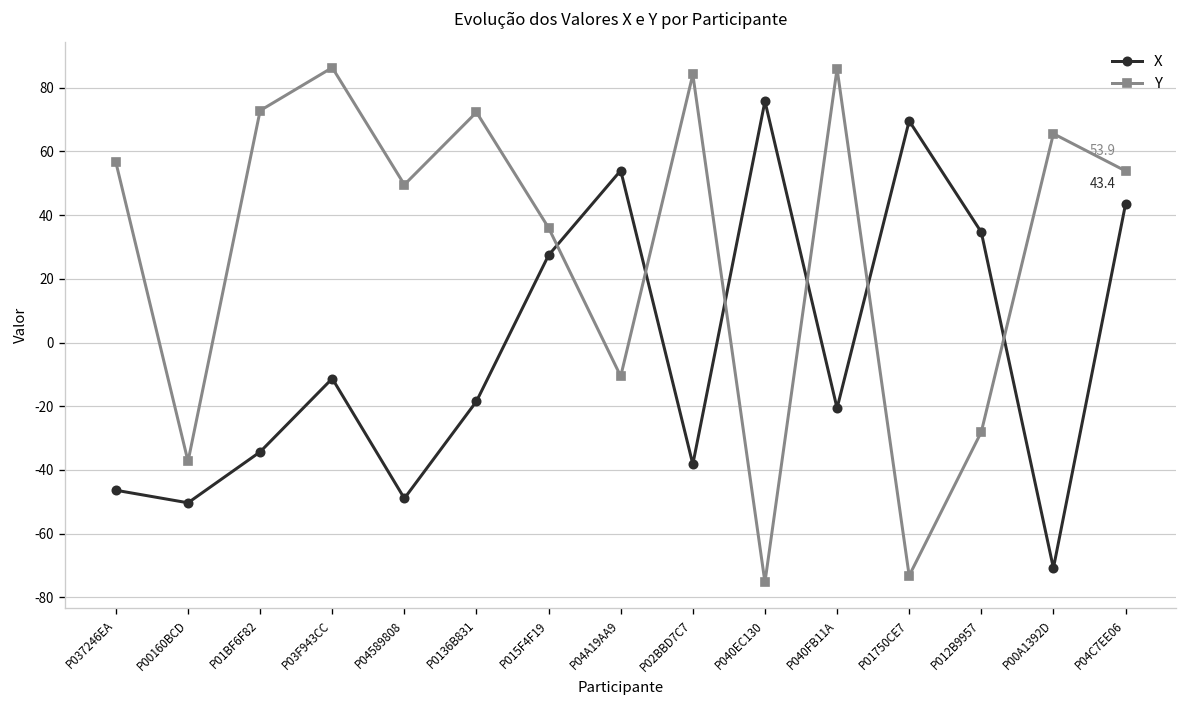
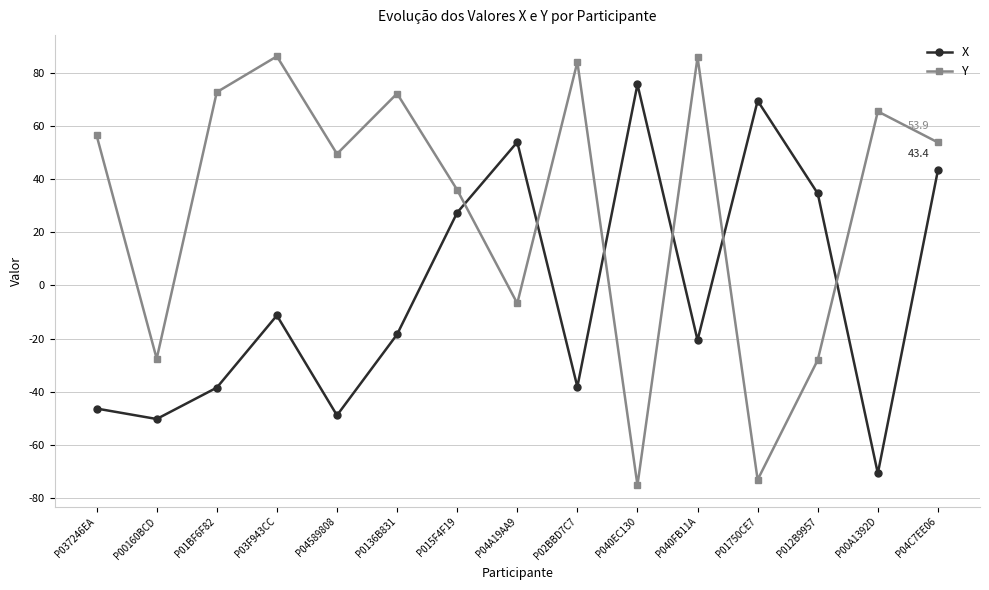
Y, P00160BCD: -37 -> -28
X, P01BF6F82: -34 -> -38
Y, P04A19AA9: -11 -> -7
